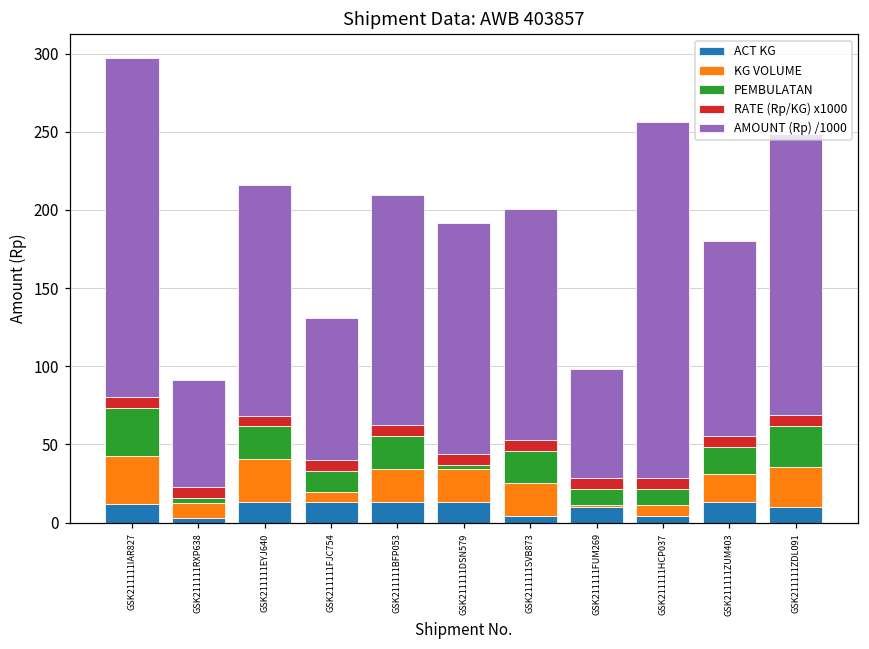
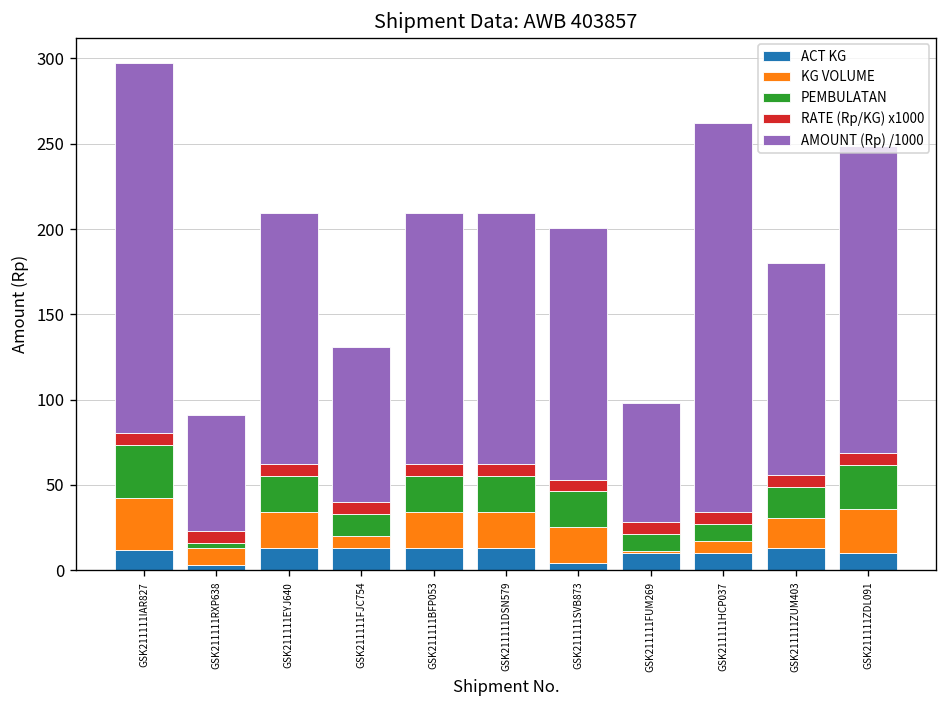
KG VOLUME, GSK211111EYJ640: 27 -> 21
PEMBULATAN, GSK211111DSN579: 3 -> 21
ACT KG, GSK211111HCP037: 4 -> 10
